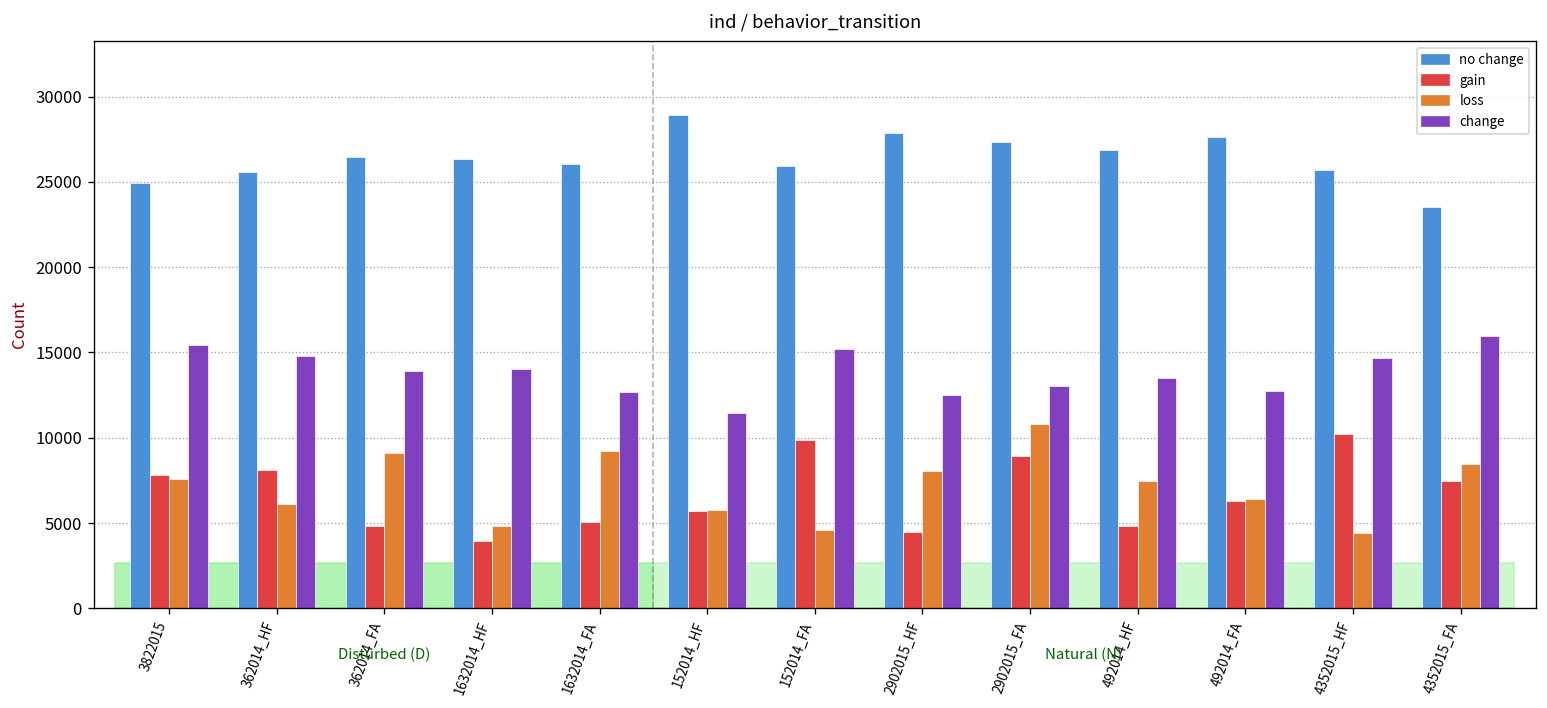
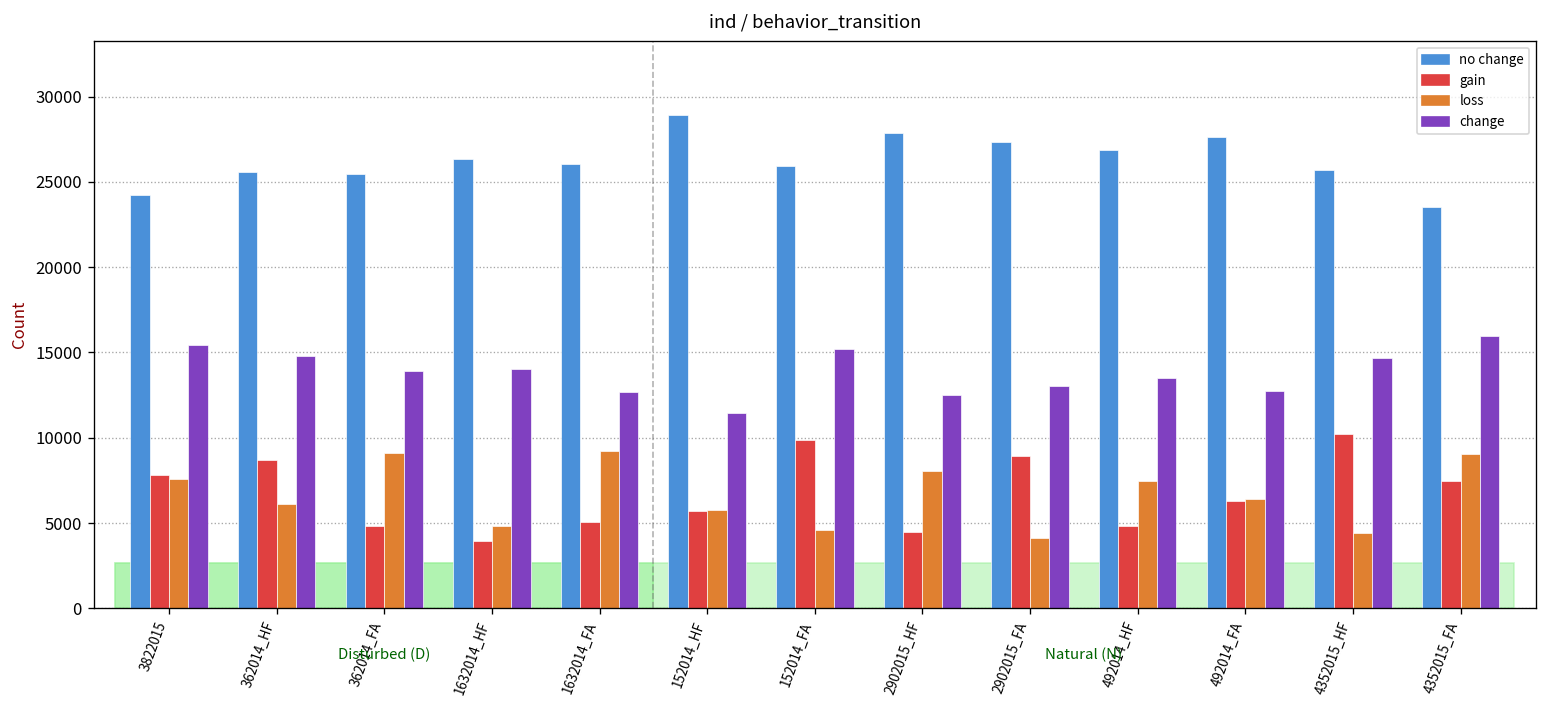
no change, 3822015: 24900 -> 24200
gain, 362014_HF: 8100 -> 8700
no change, 362014_FA: 26500 -> 25400
loss, 2902015_FA: 10800 -> 4100
loss, 4352015_FA: 8500 -> 9100
